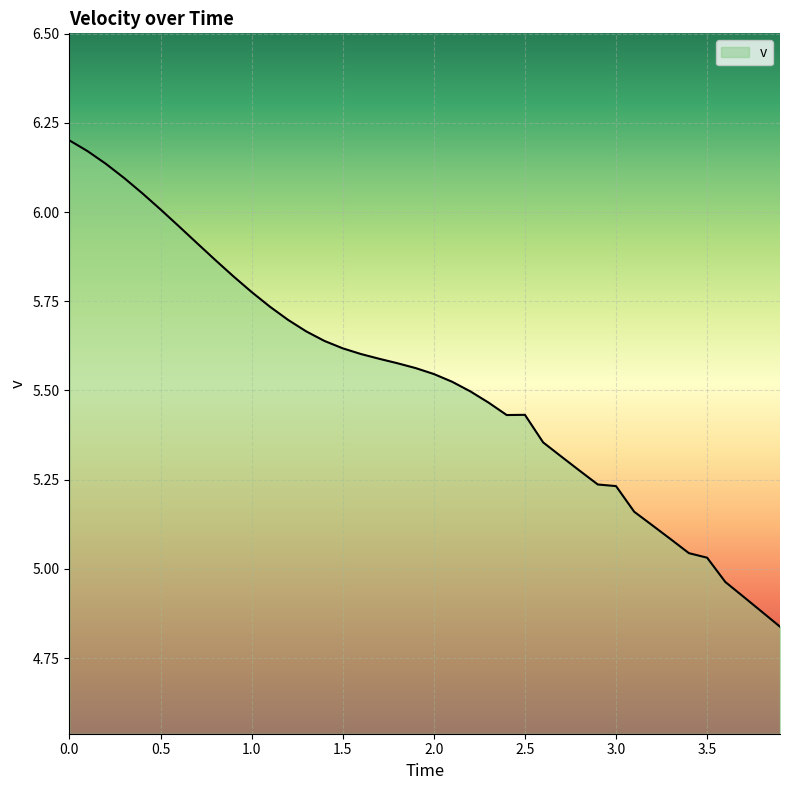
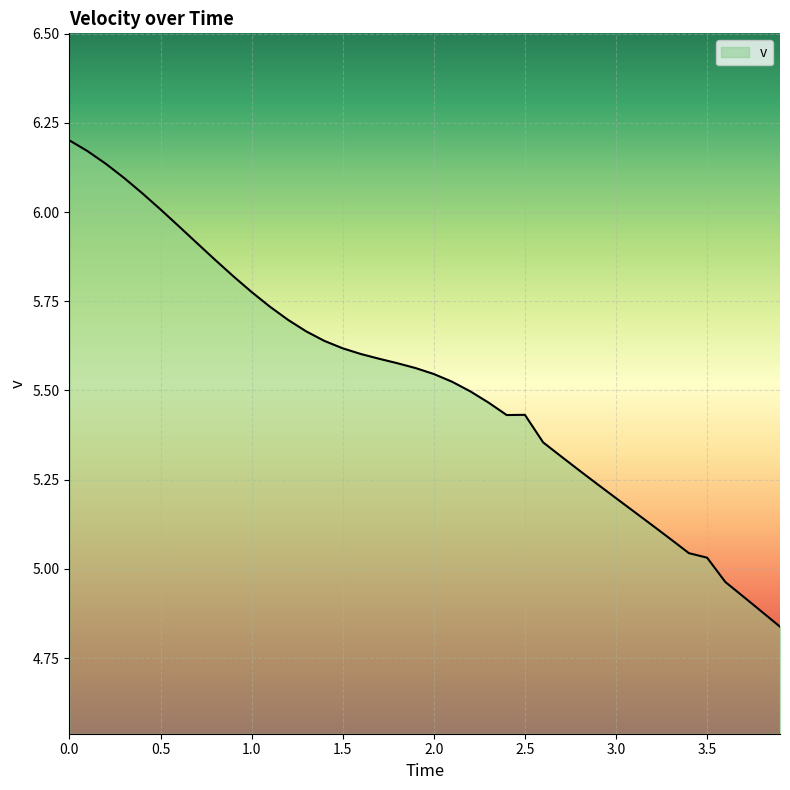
3.0: 5.23 -> 5.20
